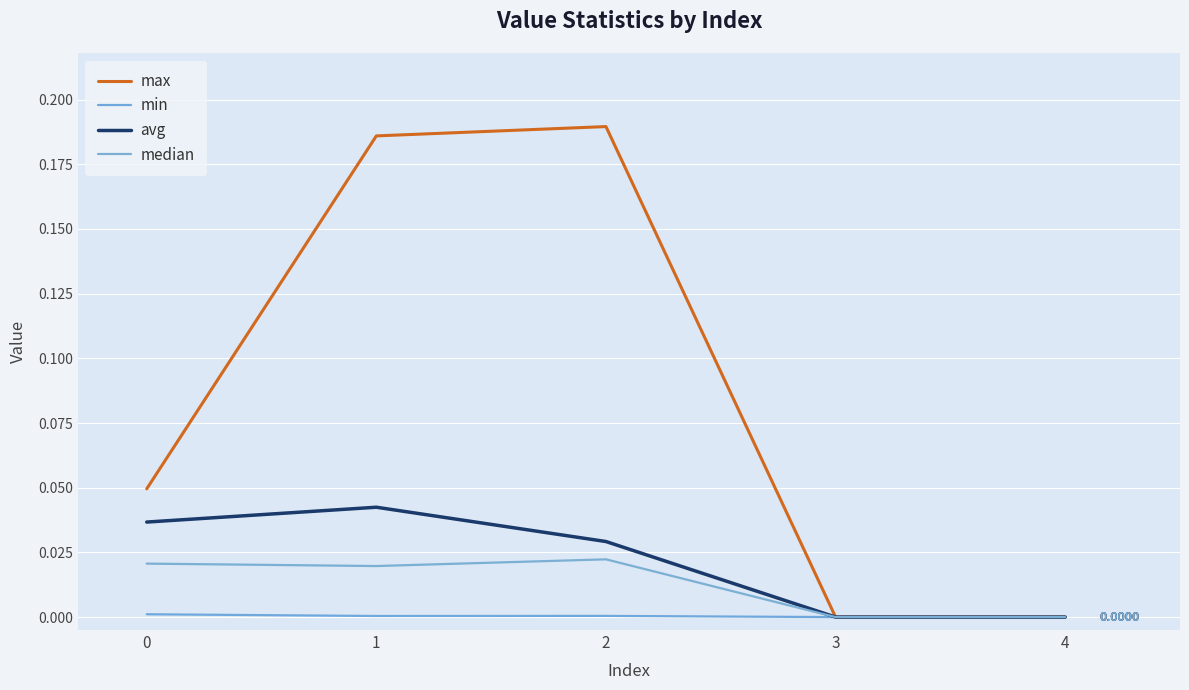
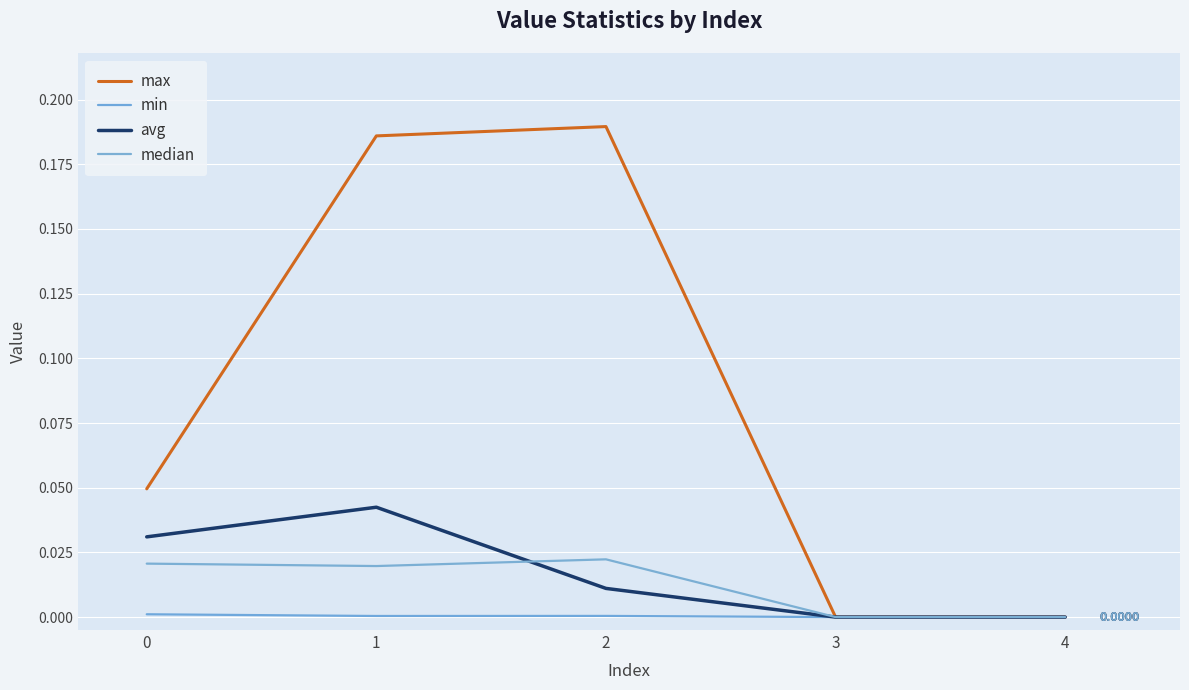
avg, 0: 0.037 -> 0.031
avg, 2: 0.029 -> 0.011
